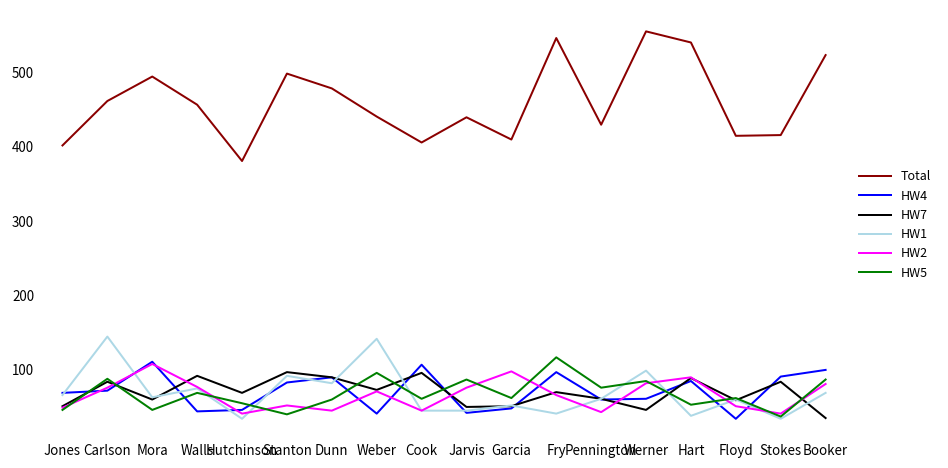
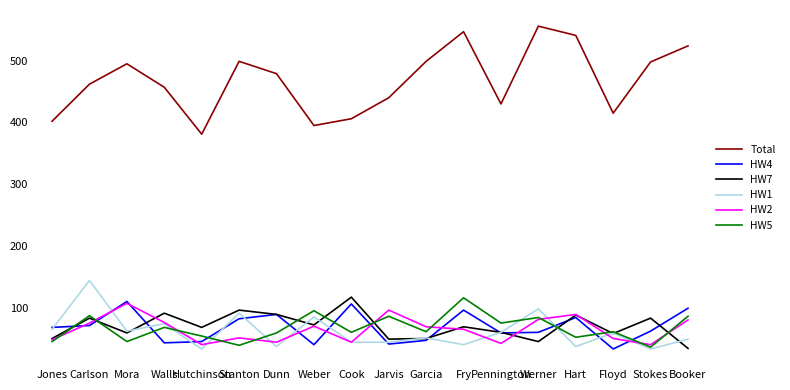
HW1, Dunn: 80 -> 40
Total, Weber: 440 -> 400
HW1, Weber: 140 -> 90
HW7, Cook: 100 -> 120
HW2, Jarvis: 80 -> 100
Total, Garcia: 410 -> 500
HW2, Garcia: 100 -> 70
Total, Stokes: 420 -> 500
HW4, Stokes: 90 -> 60
HW1, Booker: 70 -> 50
